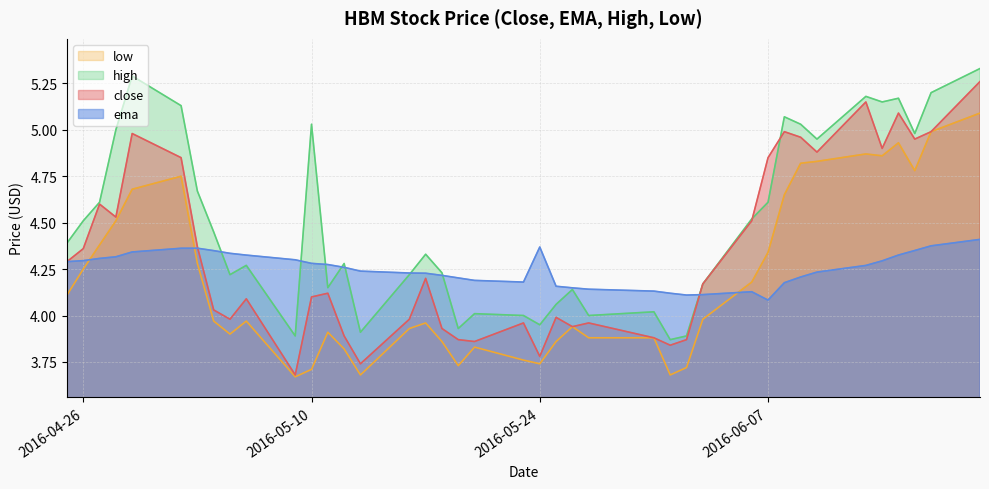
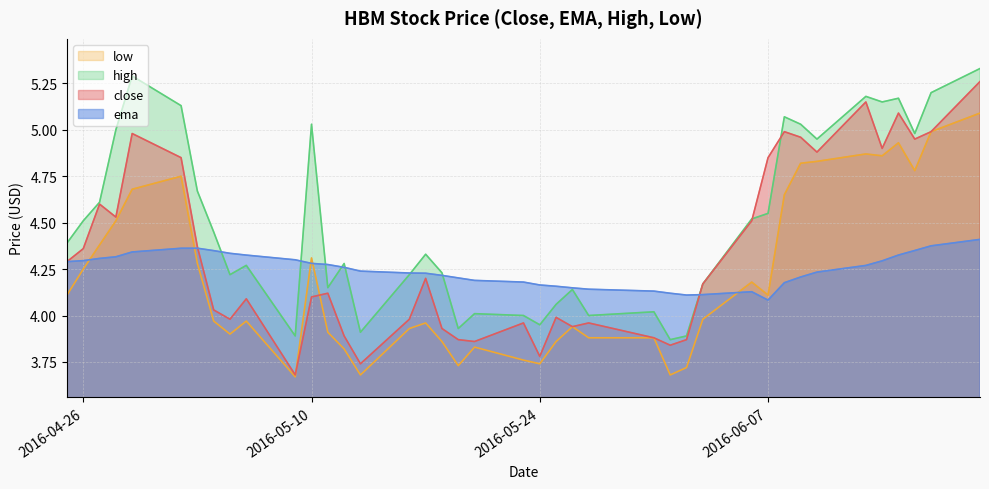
low, 2016-05-10: 3.71 -> 4.31
ema, 2016-05-24: 4.37 -> 4.16
low, 2016-06-07: 4.34 -> 4.11
high, 2016-06-07: 4.61 -> 4.55
